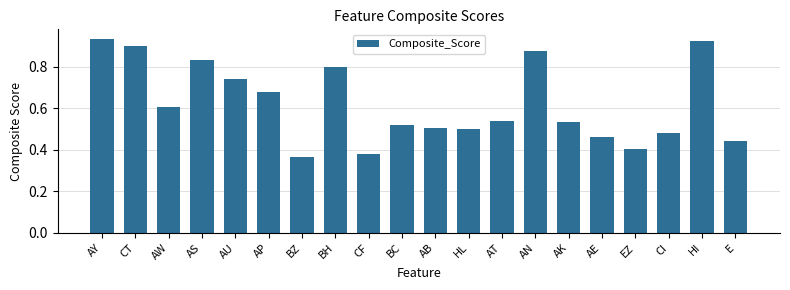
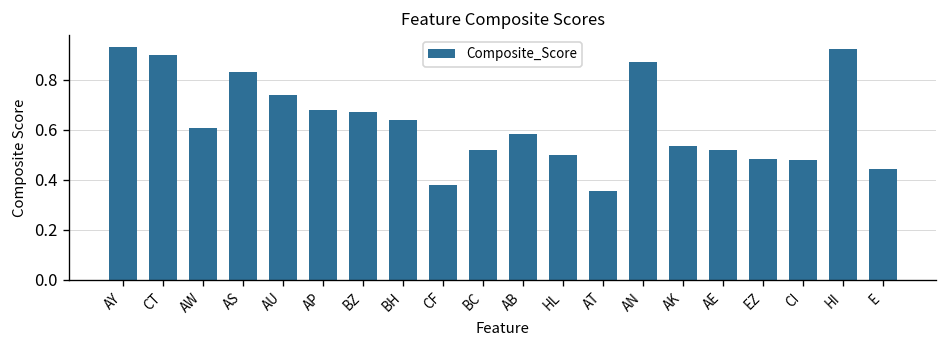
BZ: 0.36 -> 0.67
BH: 0.80 -> 0.64
AB: 0.50 -> 0.58
AT: 0.54 -> 0.36
AE: 0.46 -> 0.52
EZ: 0.40 -> 0.48
